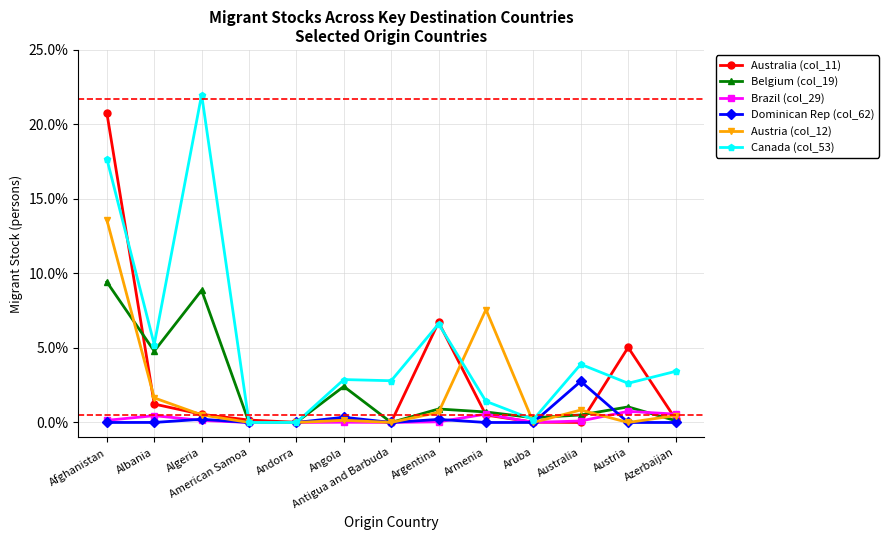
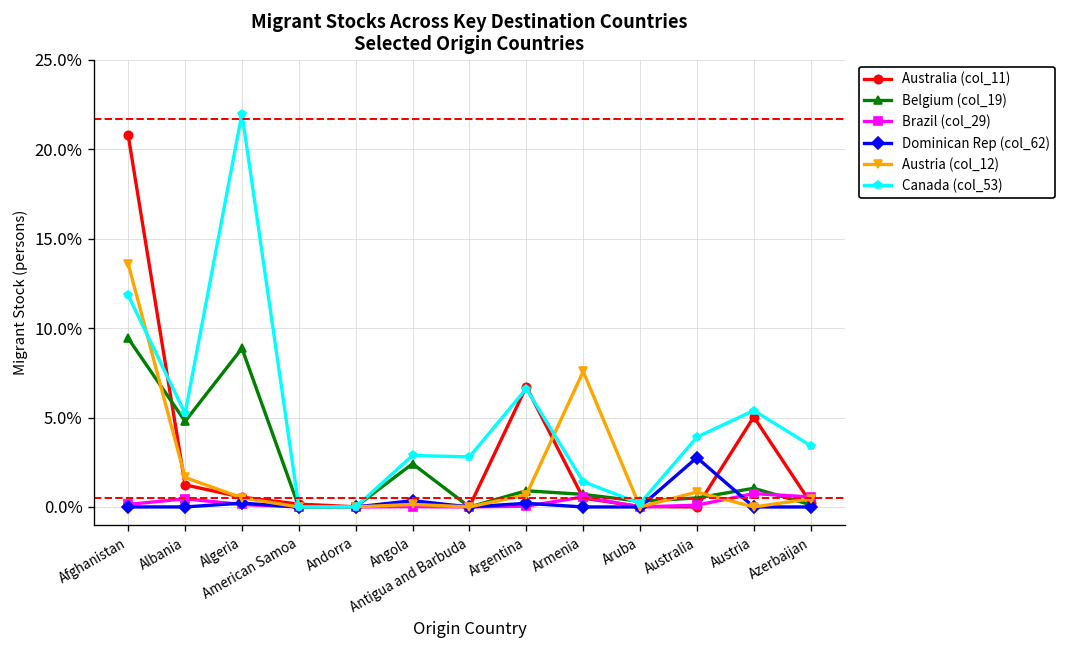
Canada (col_53), Afghanistan: 17.7% -> 11.8%
Canada (col_53), Austria: 2.6% -> 5.4%
